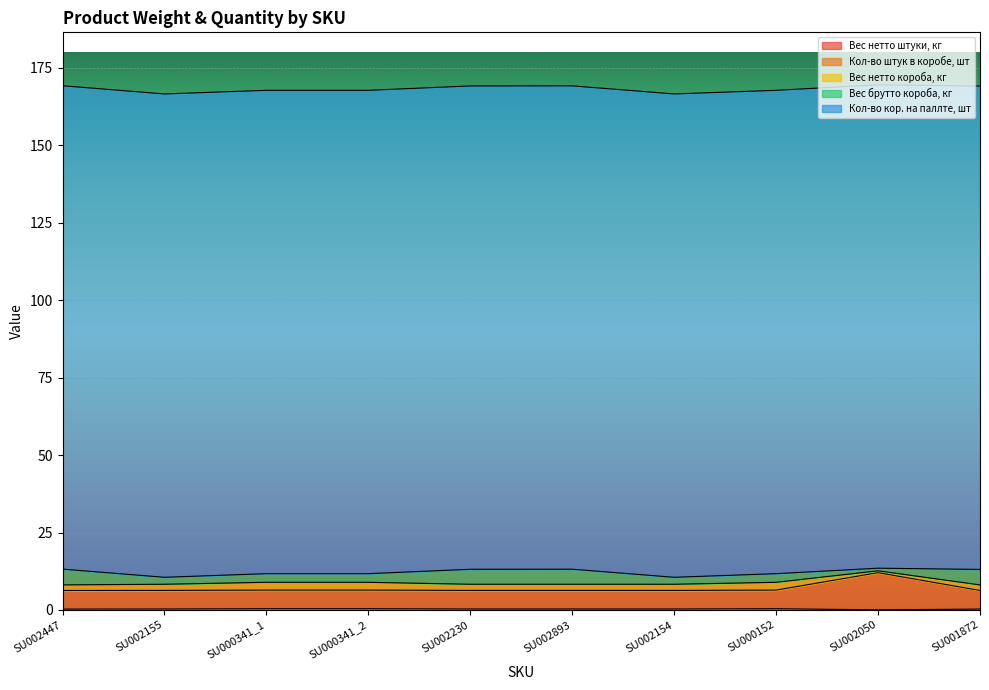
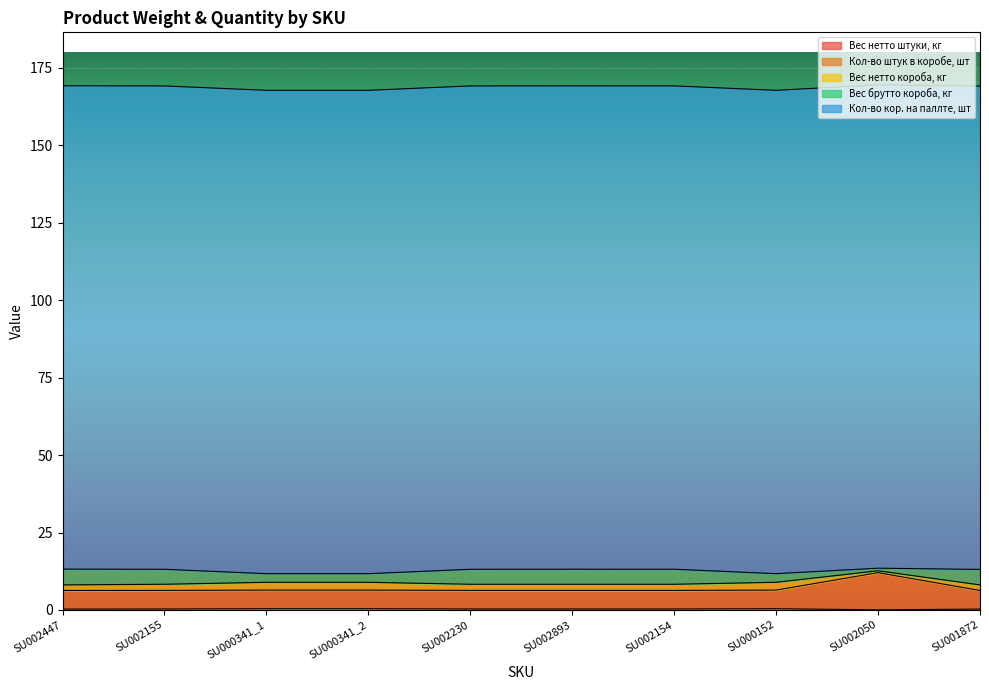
Вес брутто короба, кг, SU002155: 2 -> 5
Вес брутто короба, кг, SU002154: 2 -> 5
